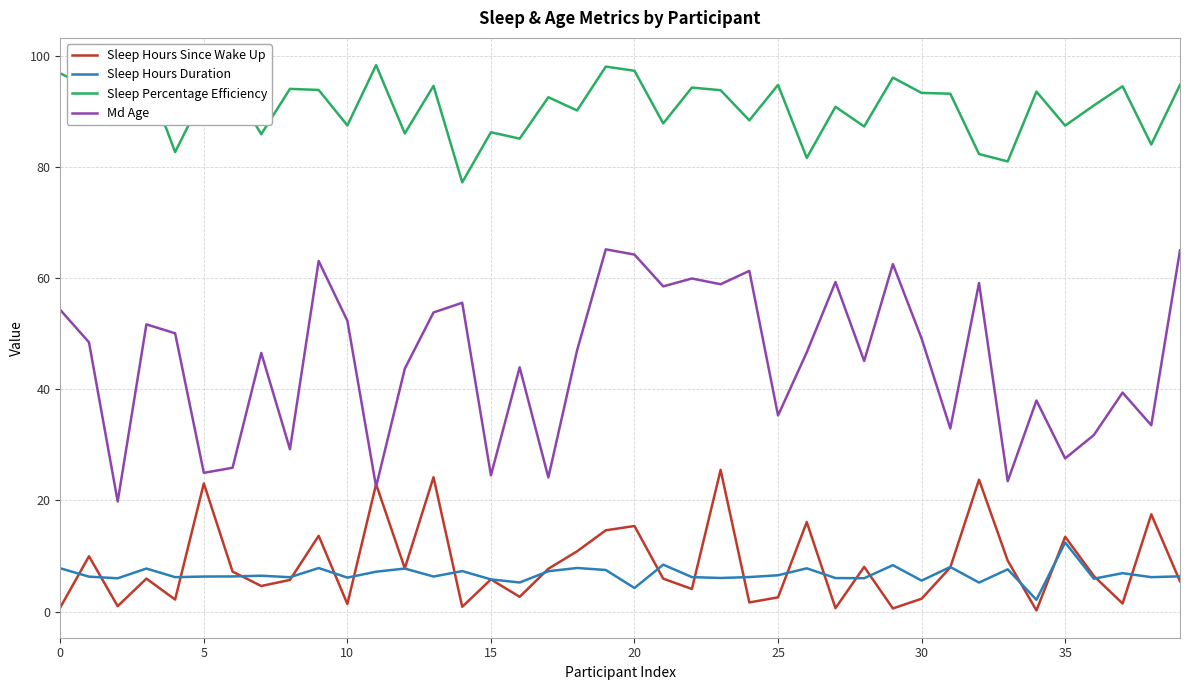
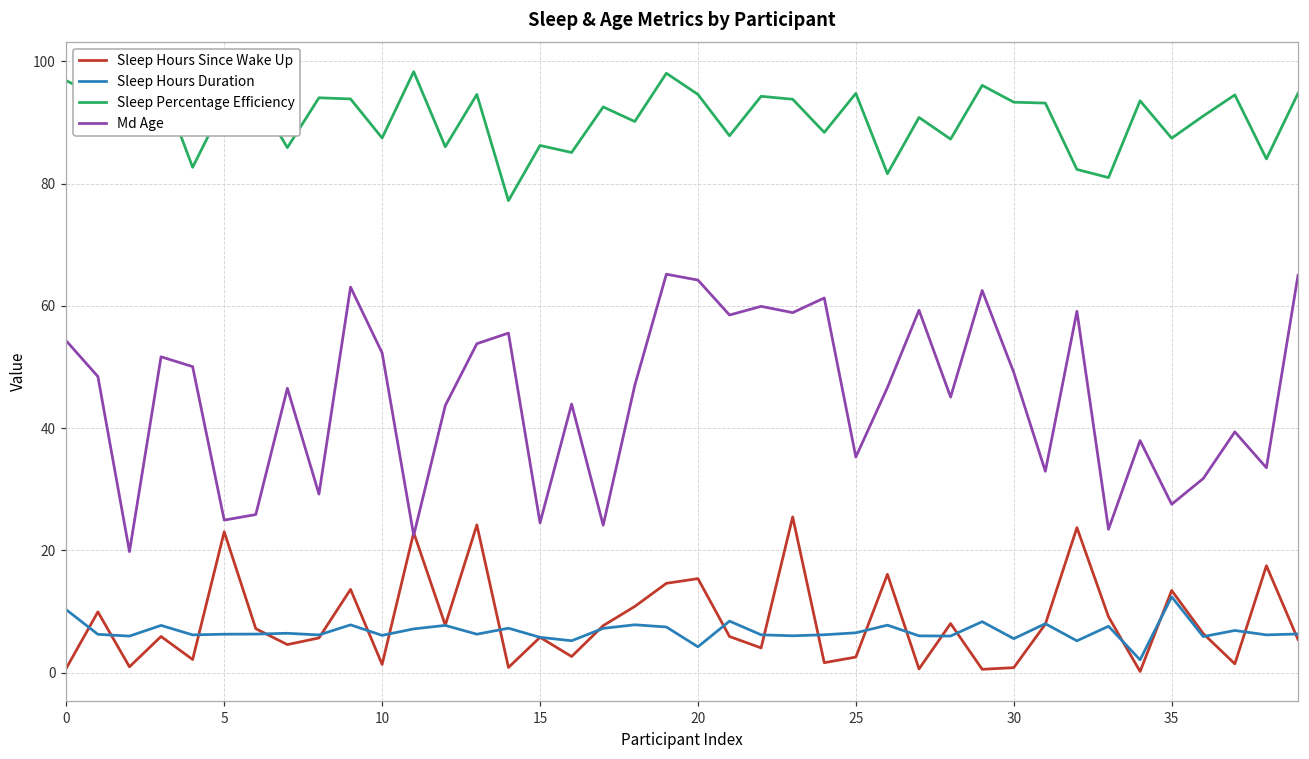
Sleep Hours Duration, 0: 8 -> 10
Sleep Percentage Efficiency, 20: 97 -> 95
Sleep Hours Since Wake Up, 30: 2 -> 1
